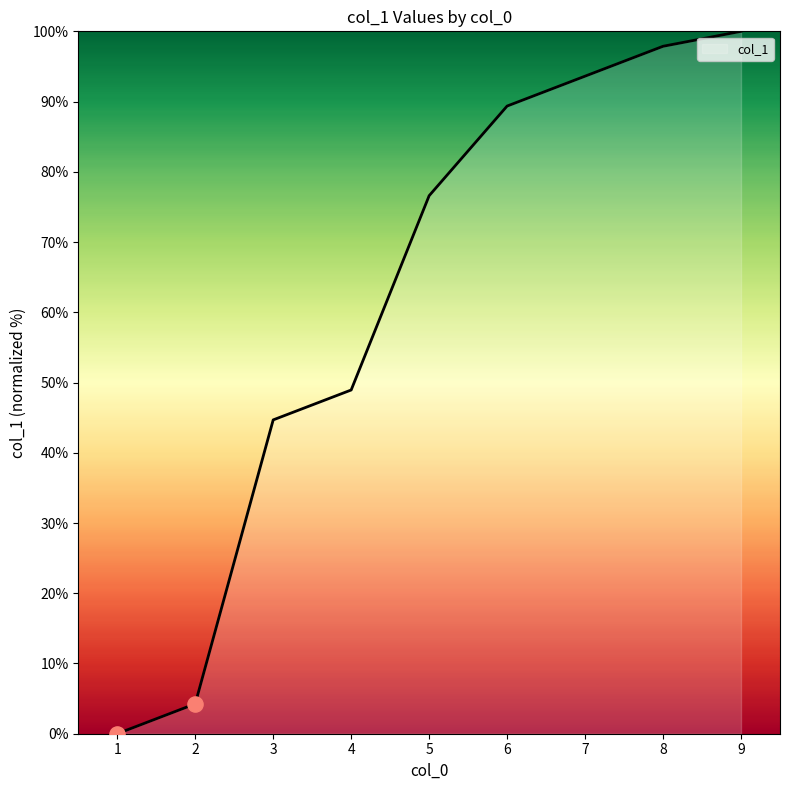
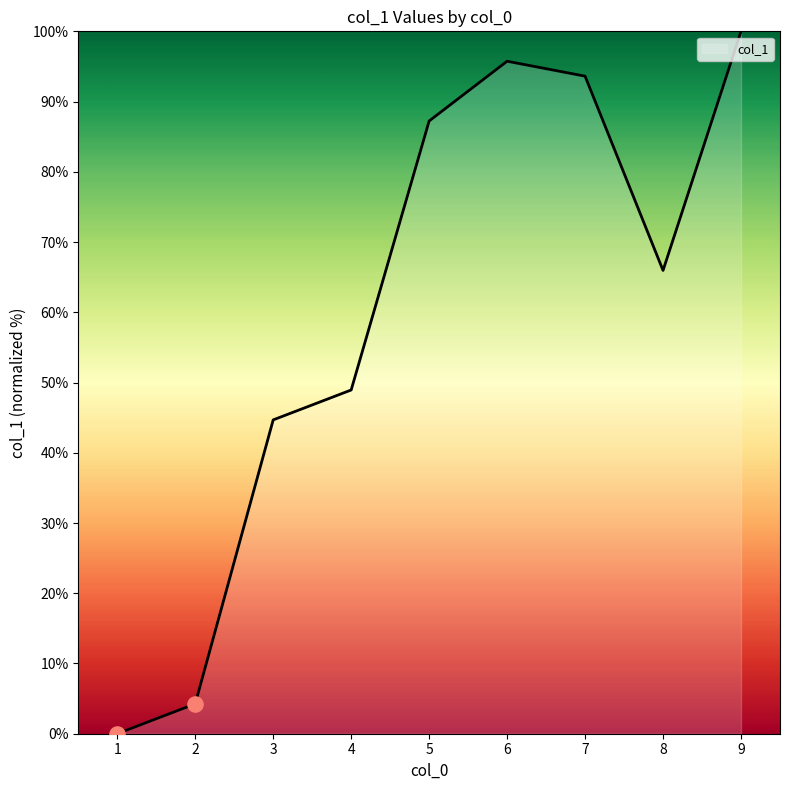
col_1, 5: 77% -> 87%
col_1, 6: 89% -> 96%
col_1, 8: 98% -> 66%
